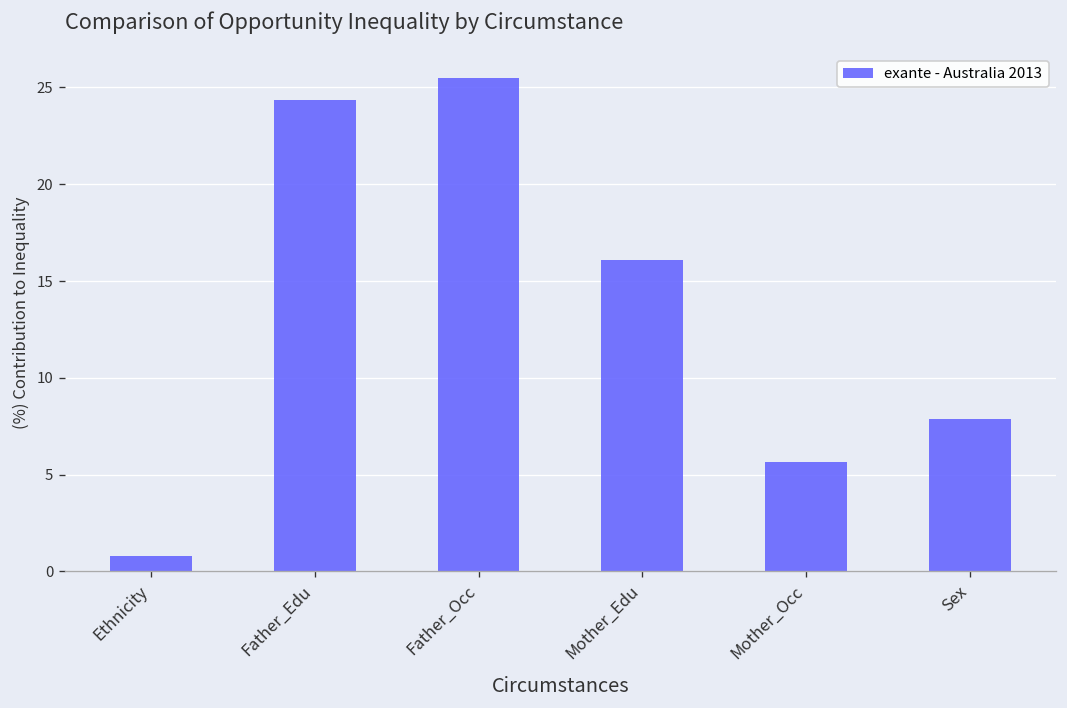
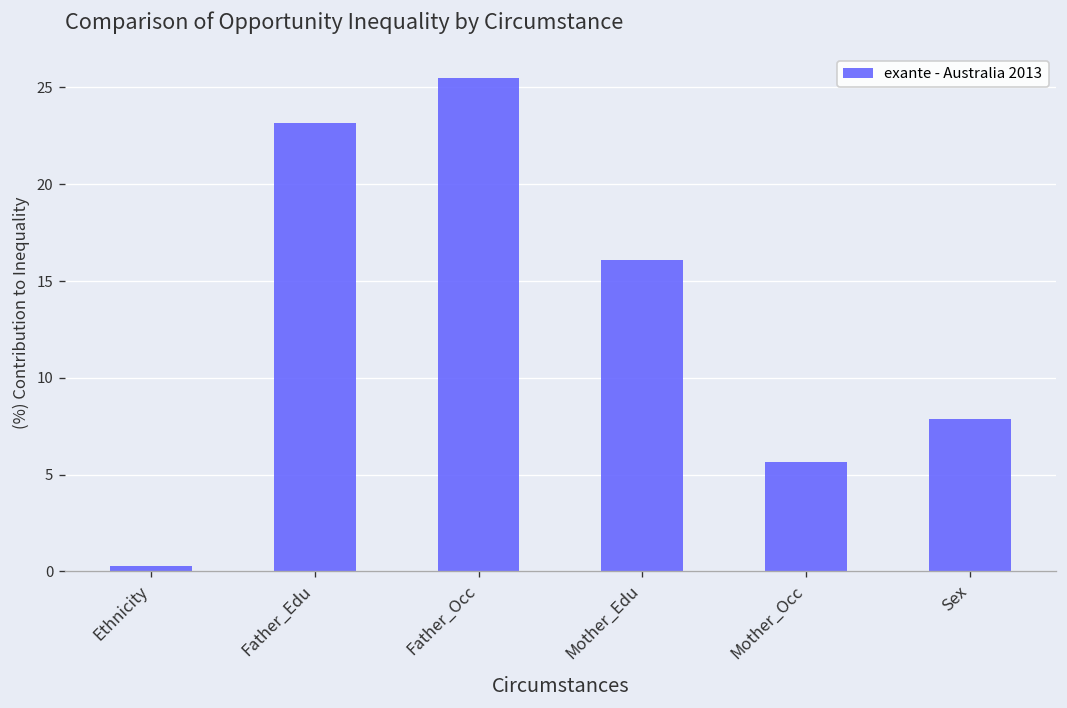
Ethnicity: 0.8 -> 0.3
Father_Edu: 24.3 -> 23.2
